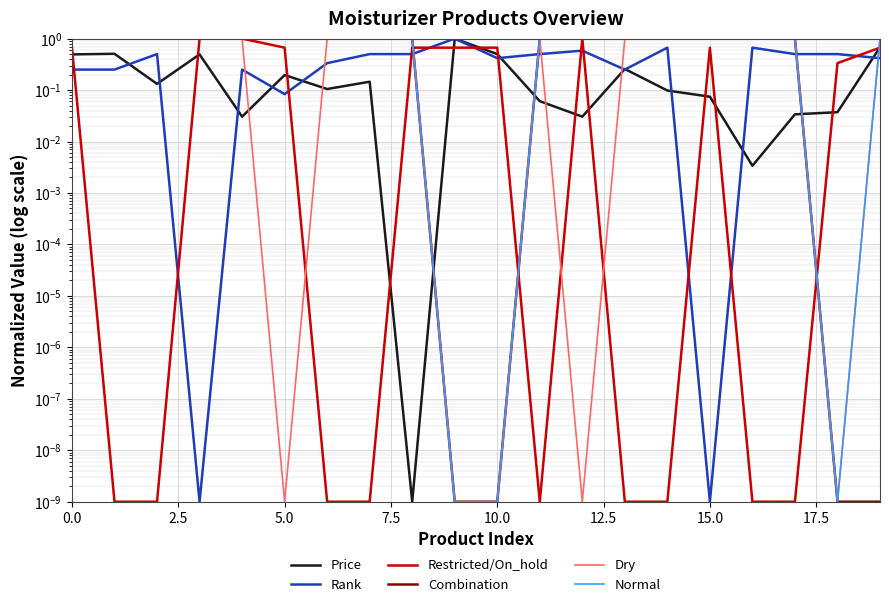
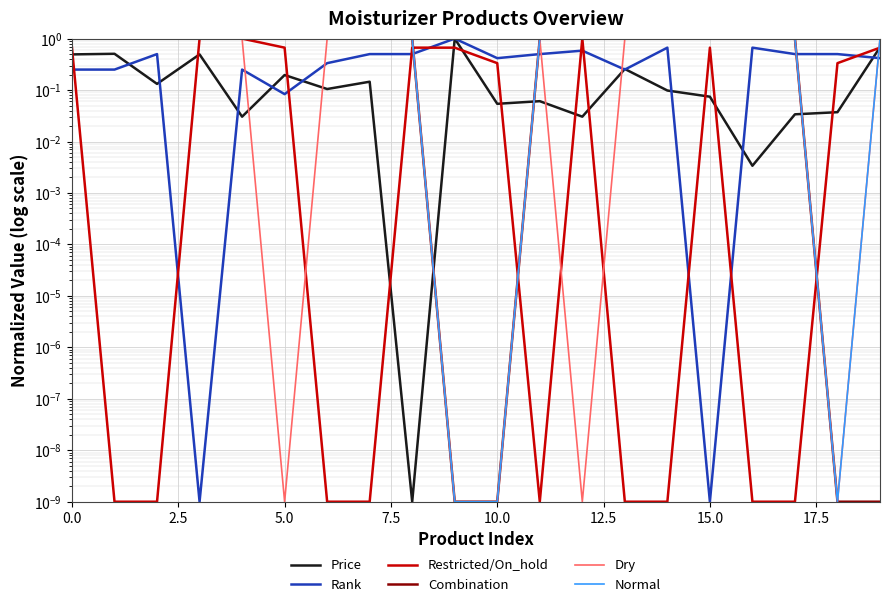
Price, 10.0: 0.5 -> 0.05
Restricted/On_hold, 10.0: 0.7 -> 0.3
